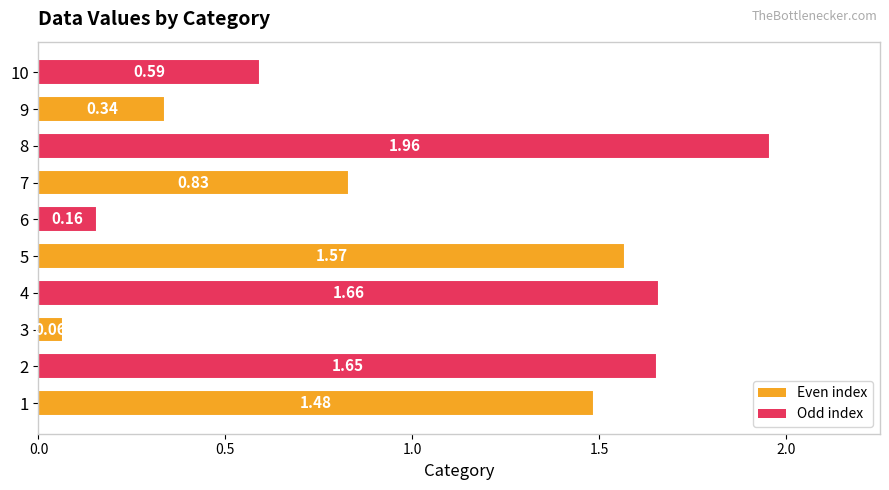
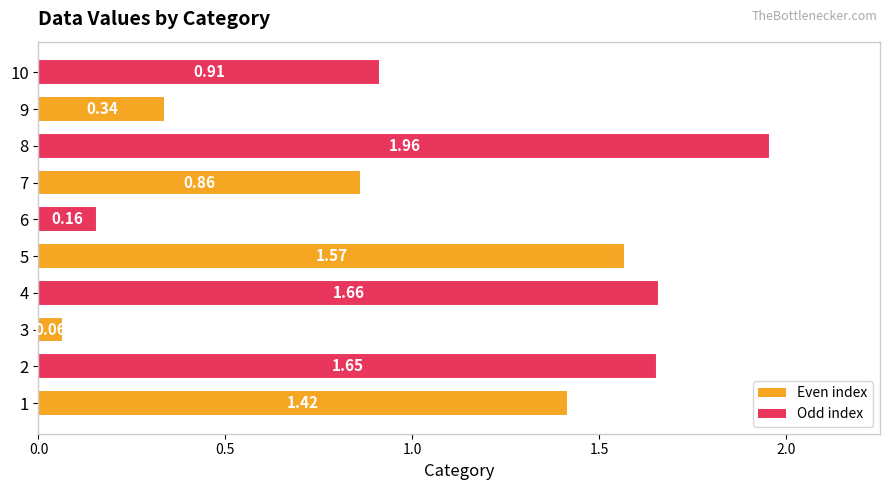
10: 0.59 -> 0.91
7: 0.83 -> 0.86
1: 1.48 -> 1.42
